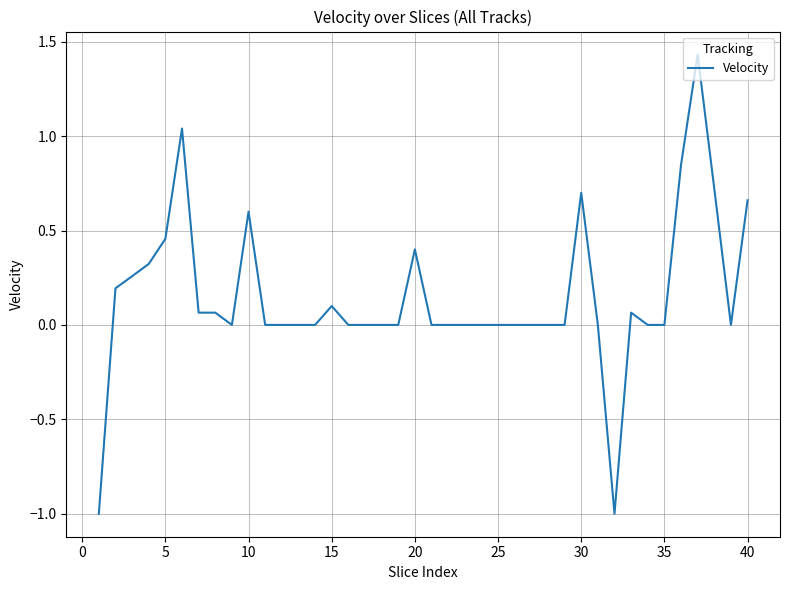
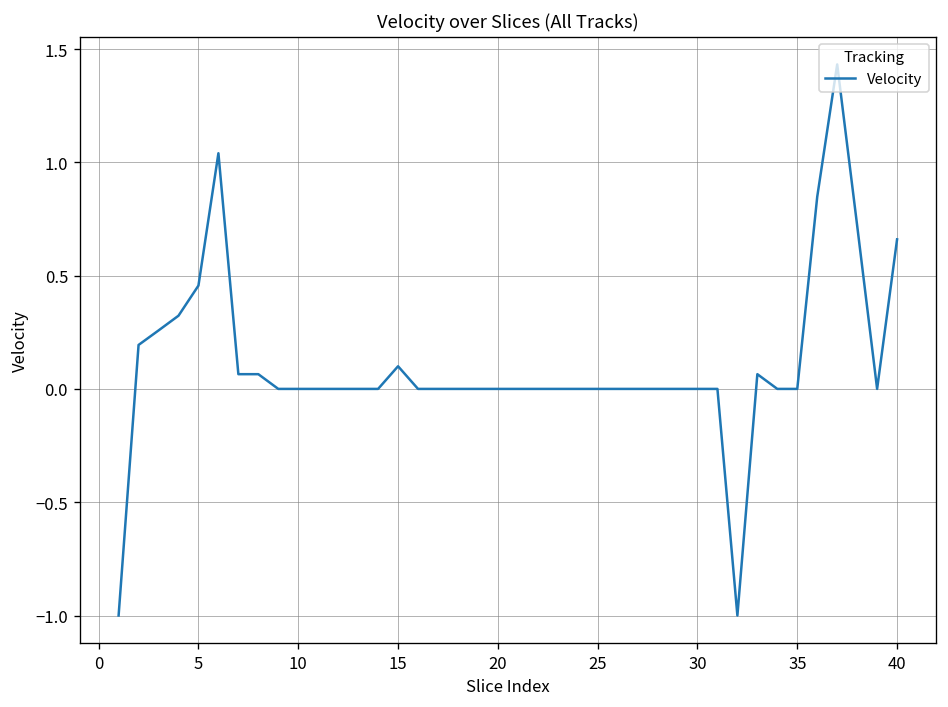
10: 0.6 -> 0.0
20: 0.4 -> 0.0
30: 0.7 -> 0.0
